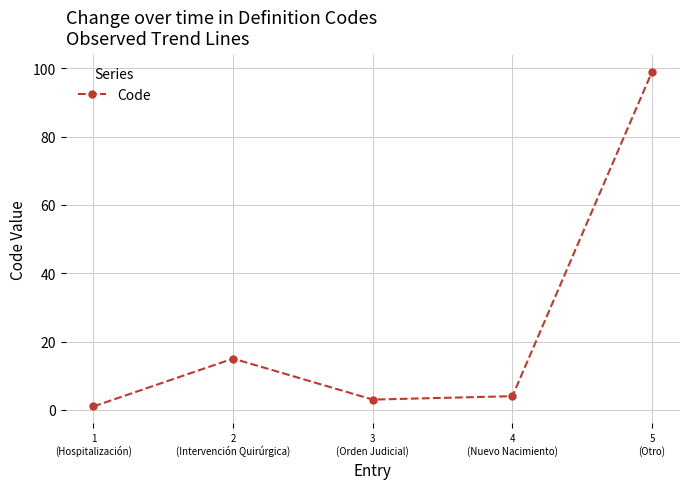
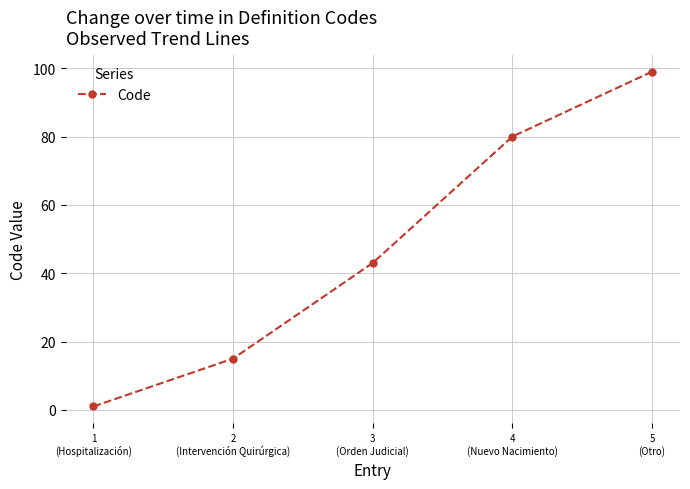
3 (Orden Judicial): 3 -> 43
4 (Nuevo Nacimiento): 4 -> 80
